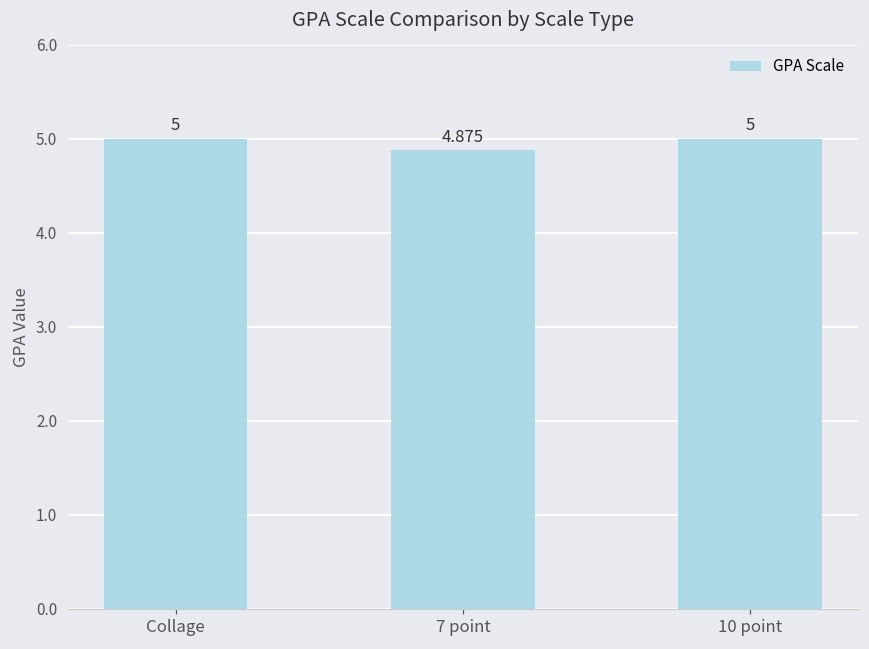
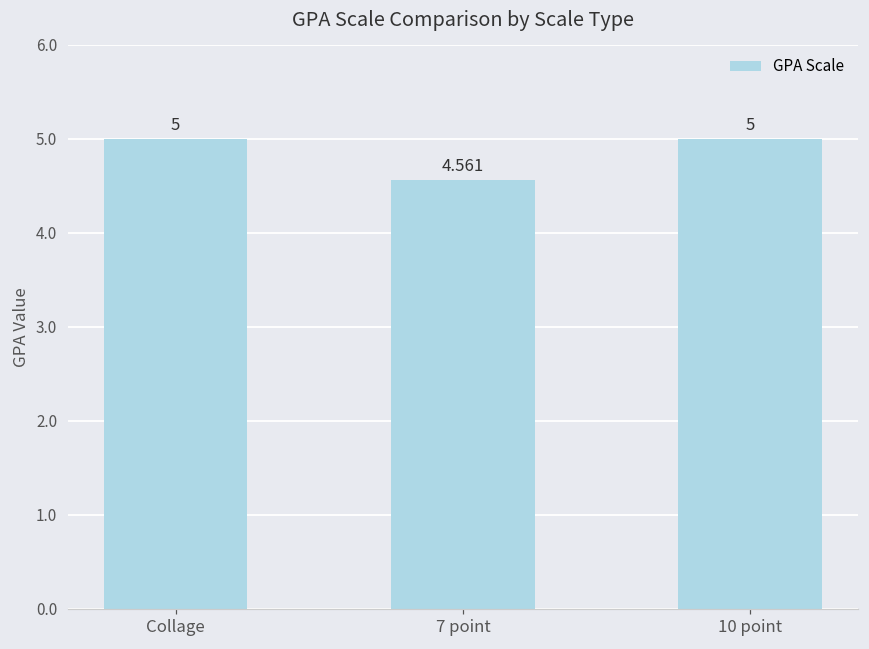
7 point: 4.875 -> 4.561
